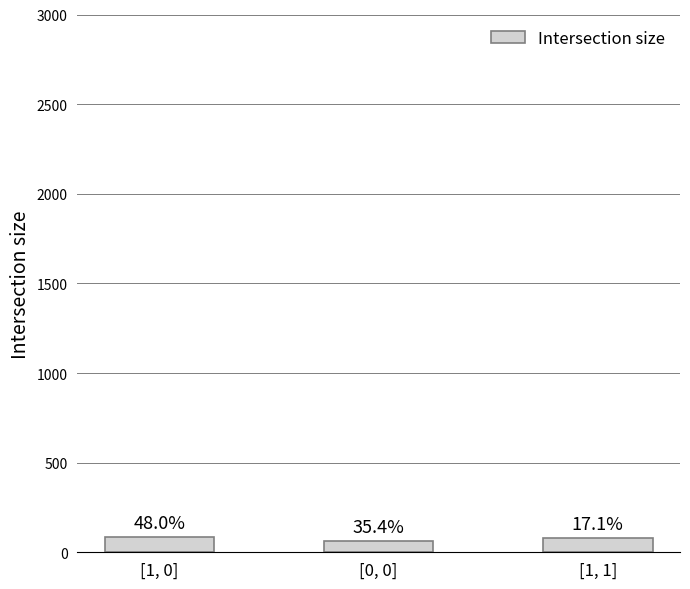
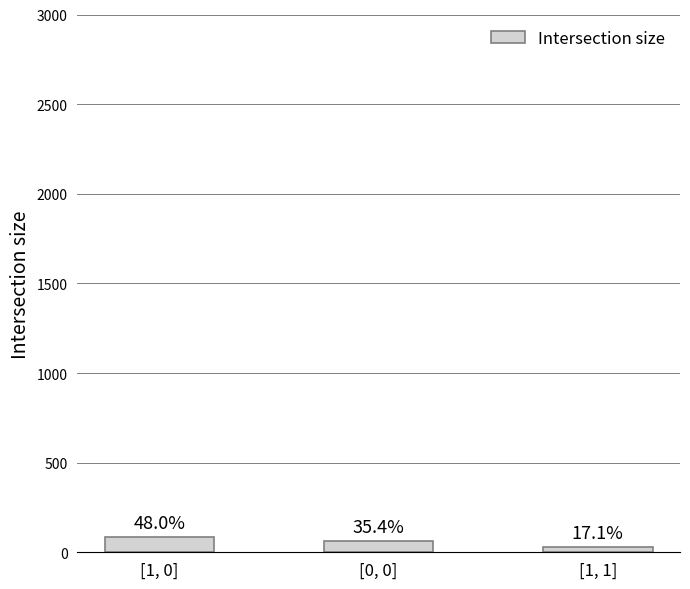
[1, 1]: 80 -> 30
